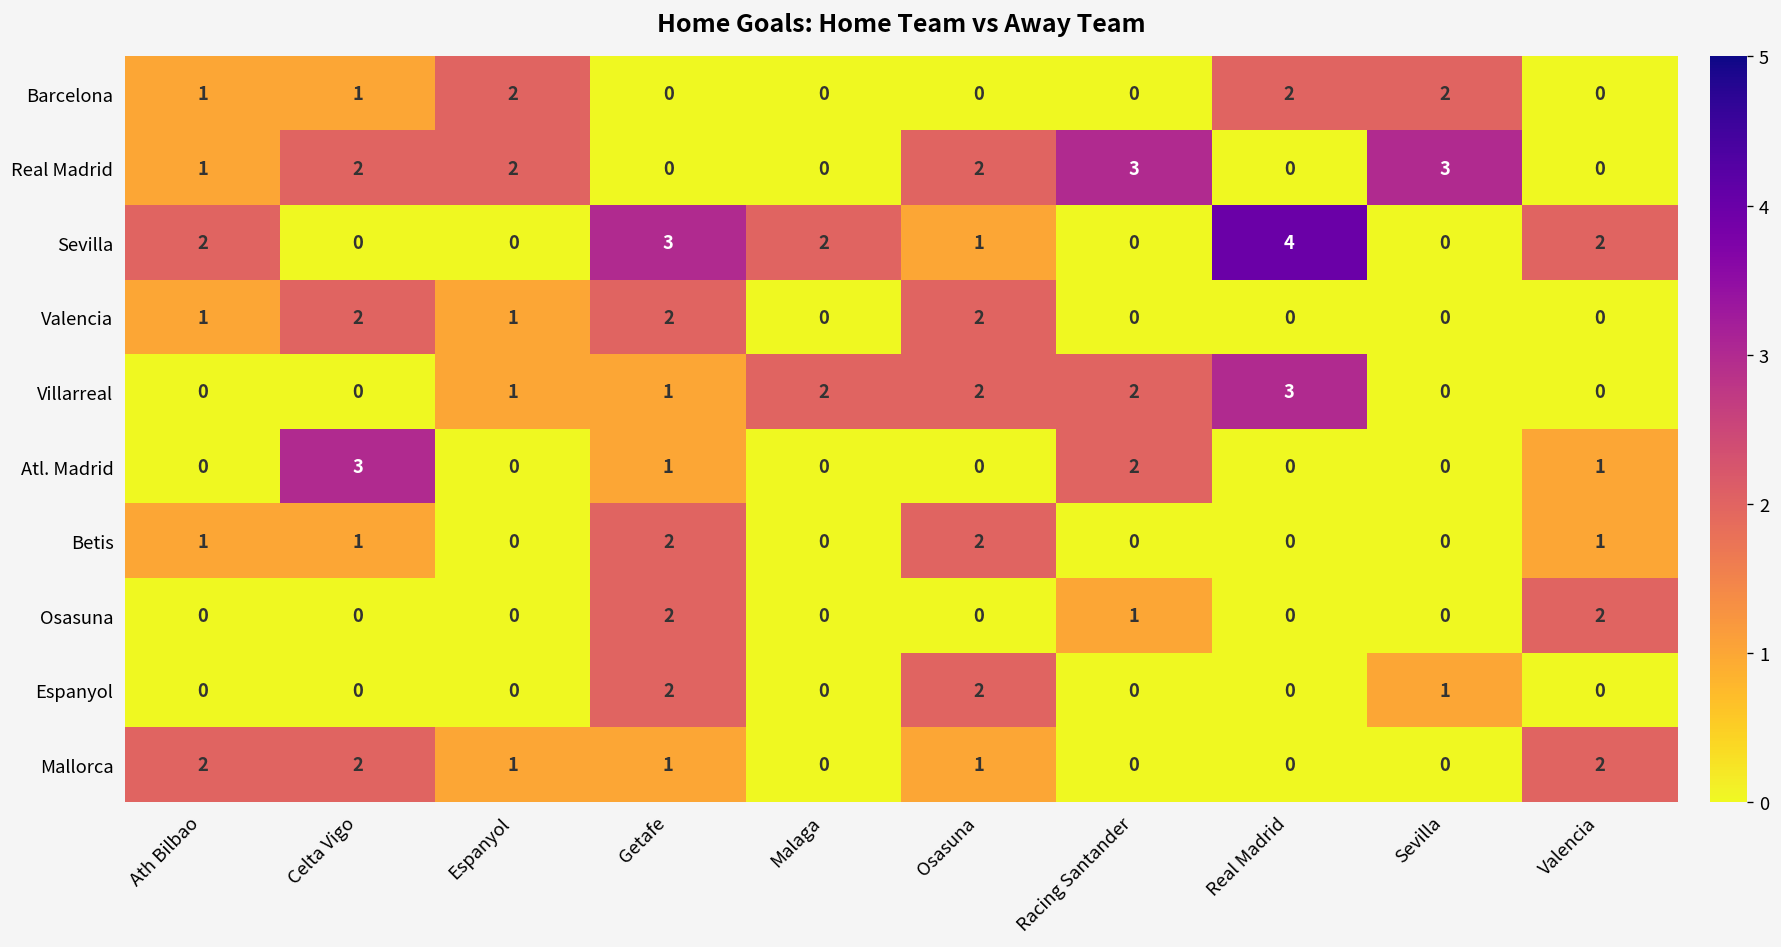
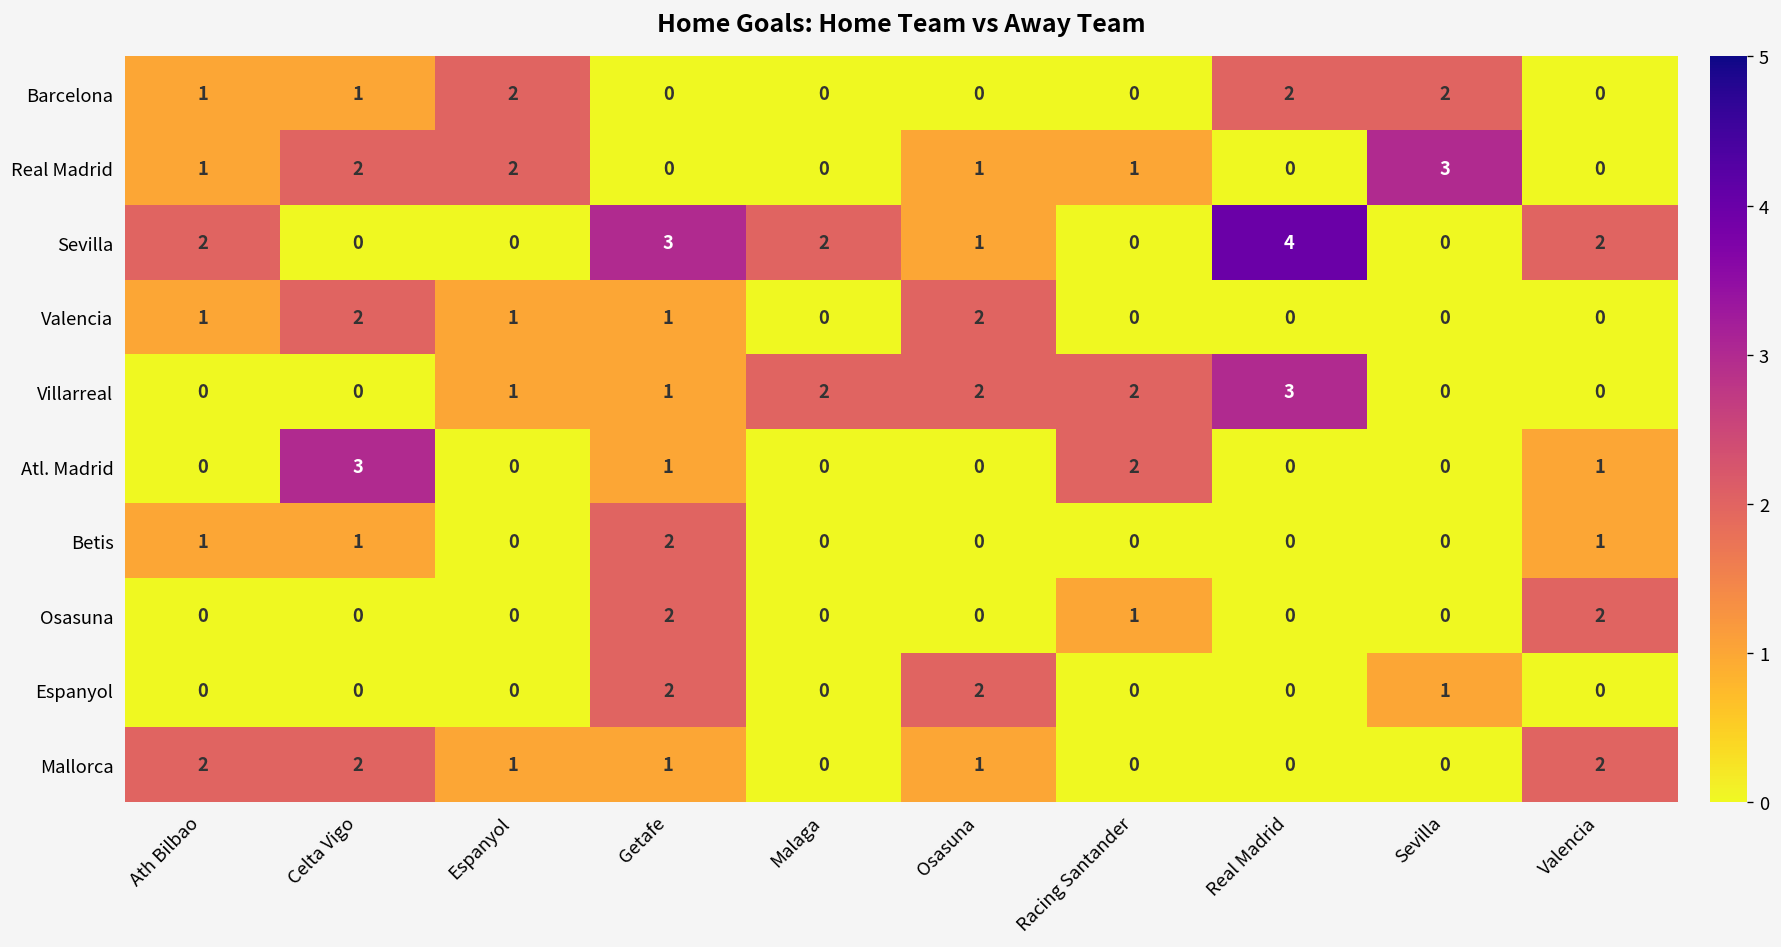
Real Madrid, Osasuna: 2 -> 1
Real Madrid, Racing Santander: 3 -> 1
Valencia, Getafe: 2 -> 1
Betis, Osasuna: 2 -> 0
